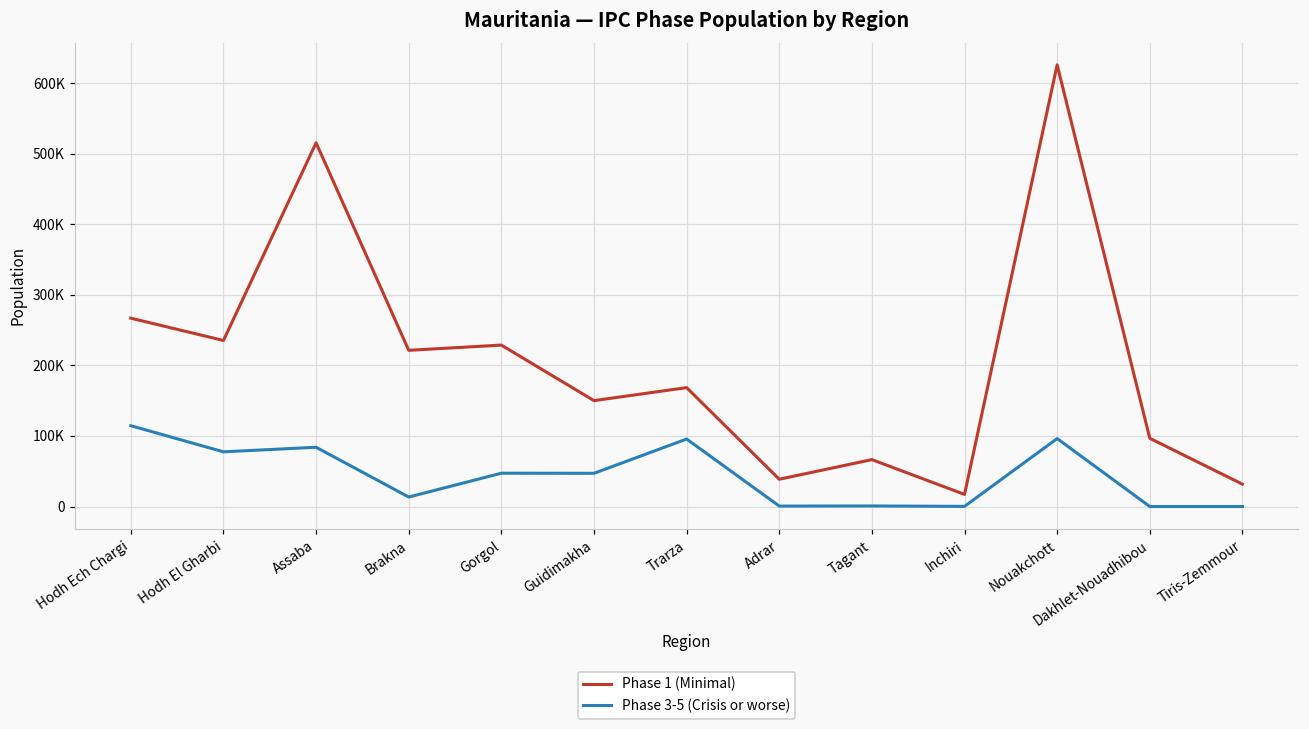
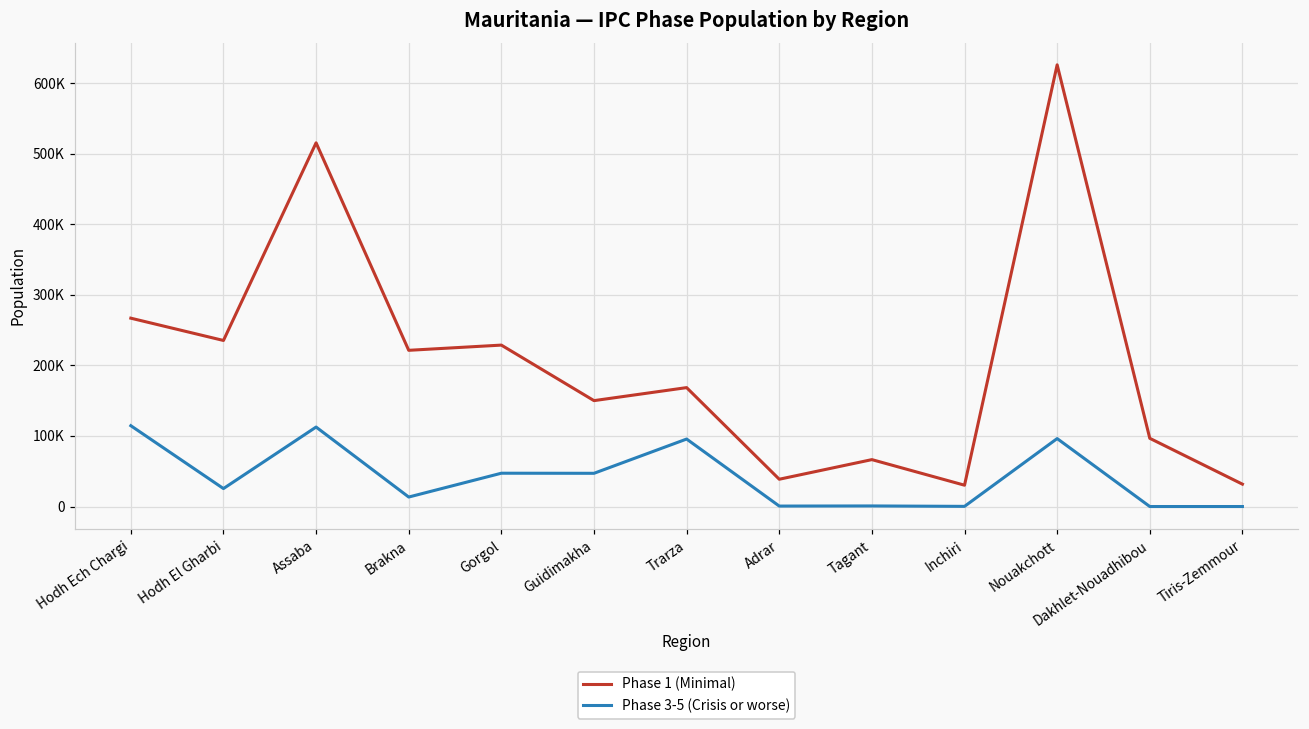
Phase 3-5 (Crisis or worse), Hodh El Gharbi: 80000 -> 30000
Phase 3-5 (Crisis or worse), Assaba: 80000 -> 110000
Phase 1 (Minimal), Inchiri: 20000 -> 30000
